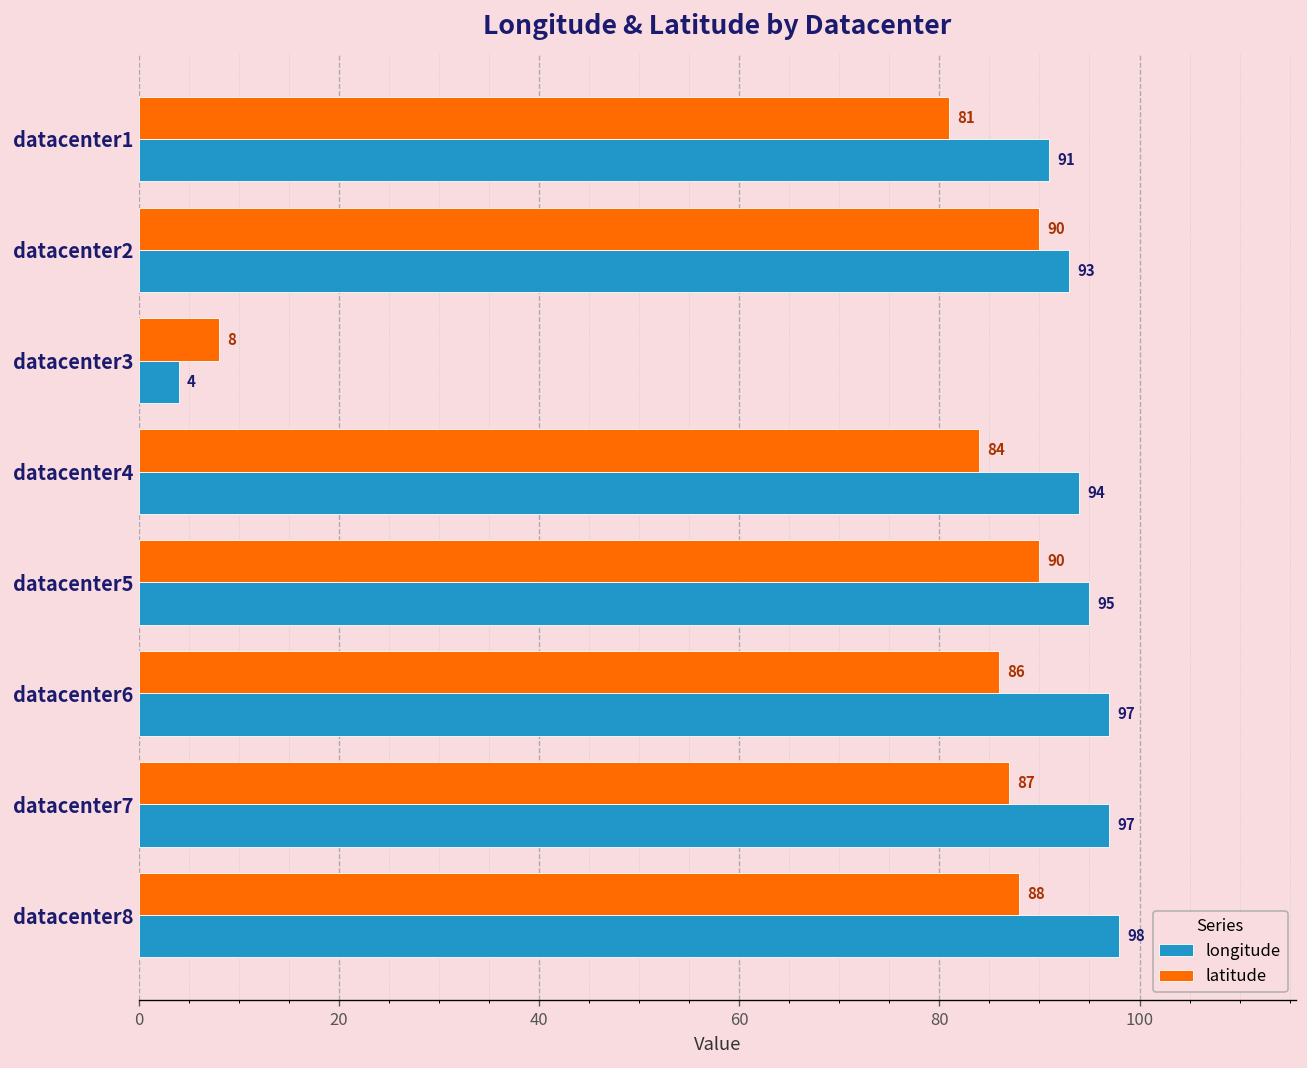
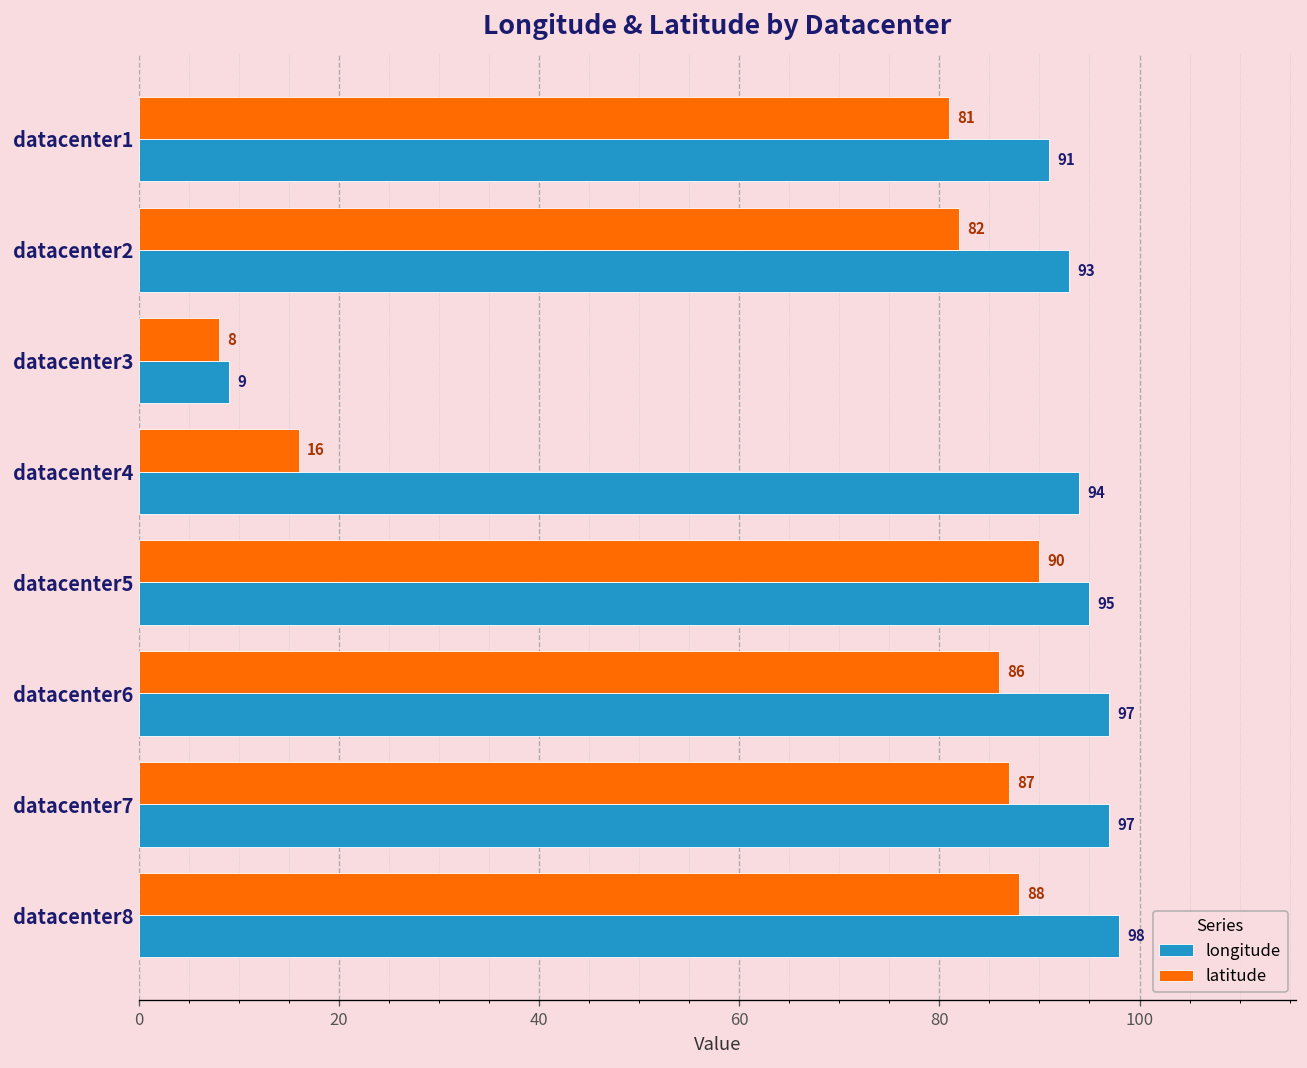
latitude, datacenter2: 90 -> 82
longitude, datacenter3: 4 -> 9
latitude, datacenter4: 84 -> 16
